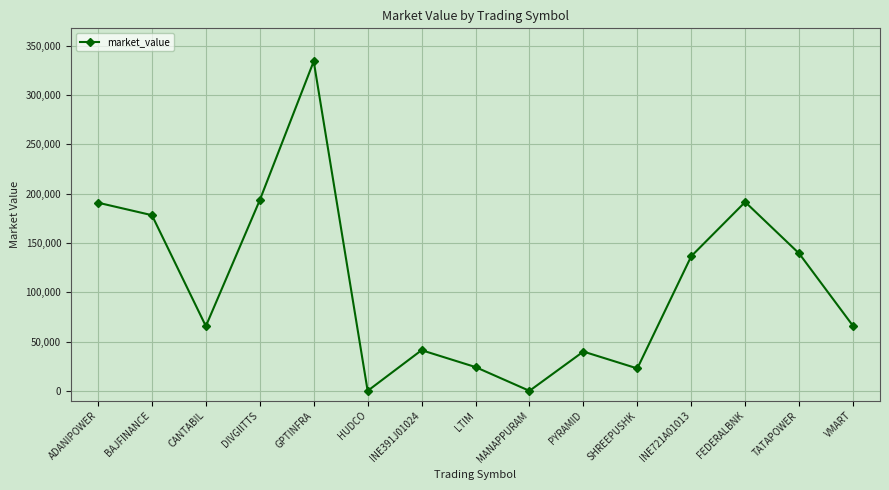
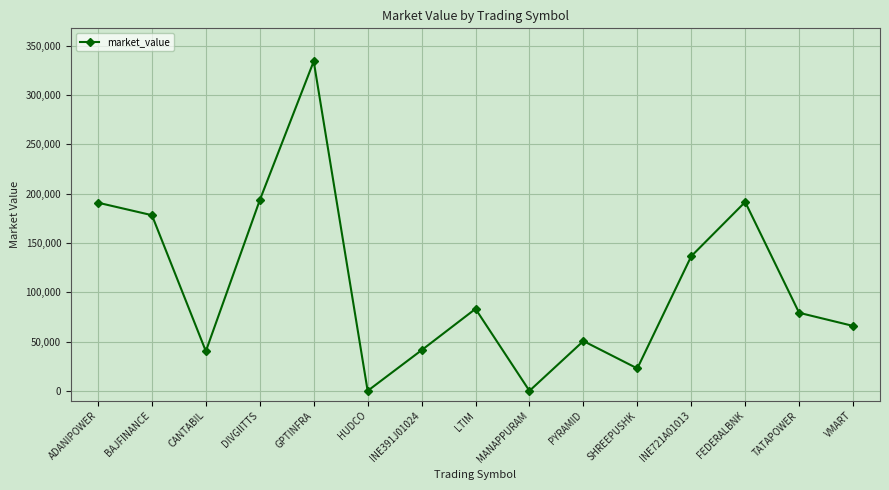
CANTABIL: 70,000 -> 40,000
LTIM: 20,000 -> 80,000
PYRAMID: 40,000 -> 50,000
TATAPOWER: 140,000 -> 80,000
